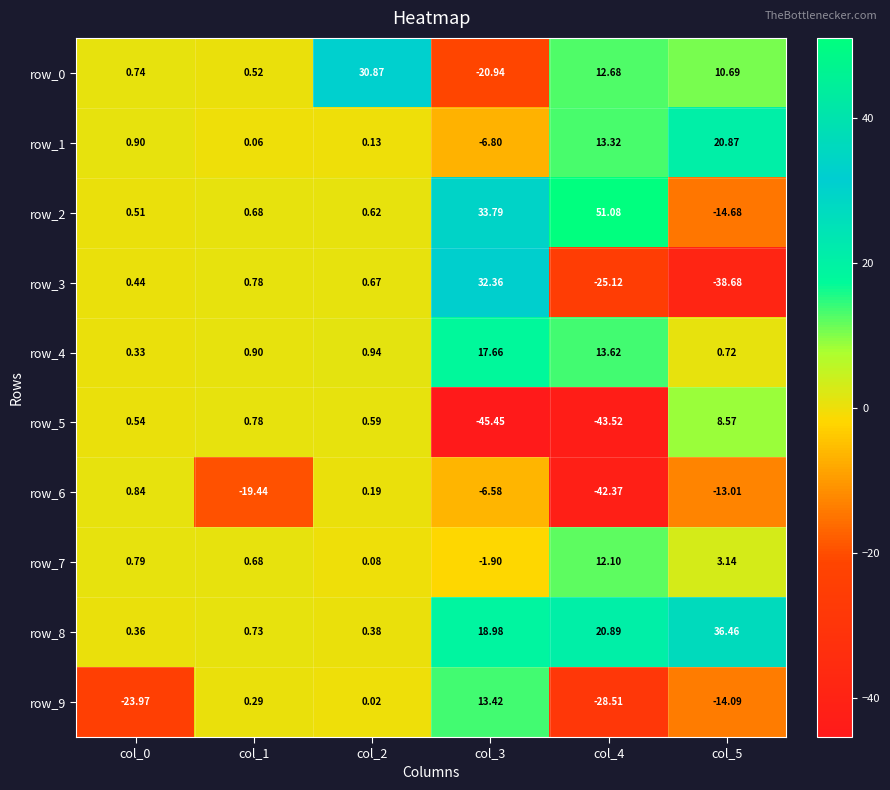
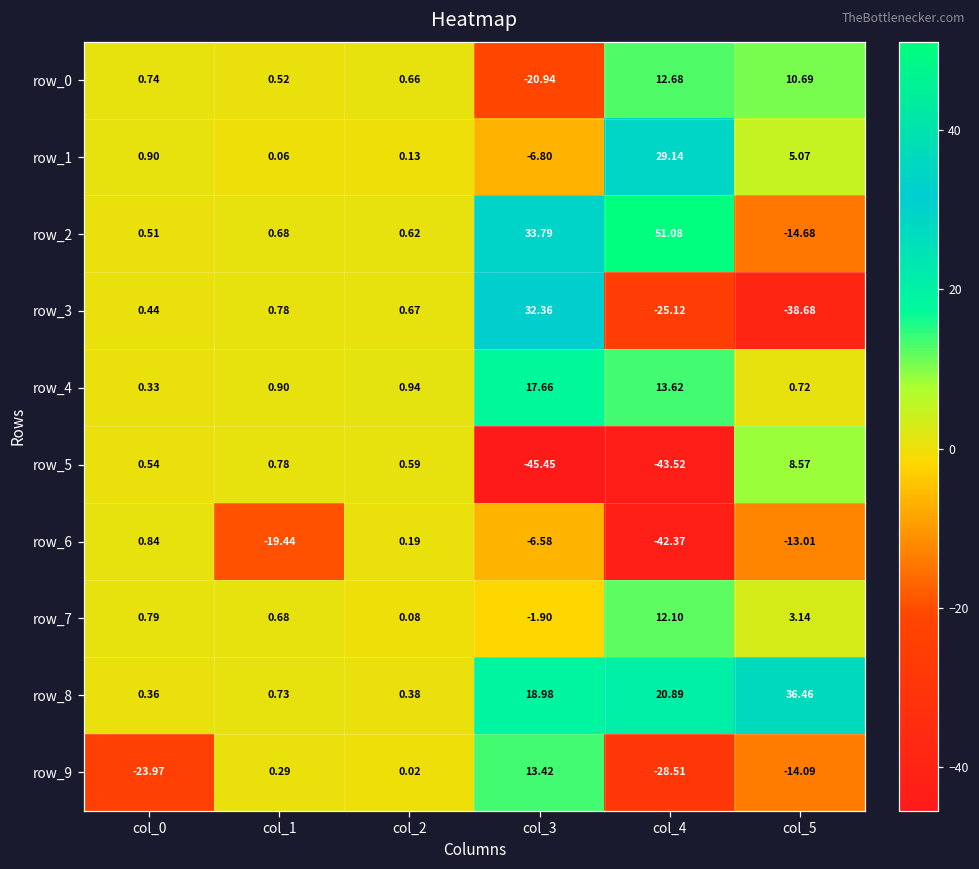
row_0, col_2: 30.87 -> 0.66
row_1, col_4: 13.32 -> 29.14
row_1, col_5: 20.87 -> 5.07
